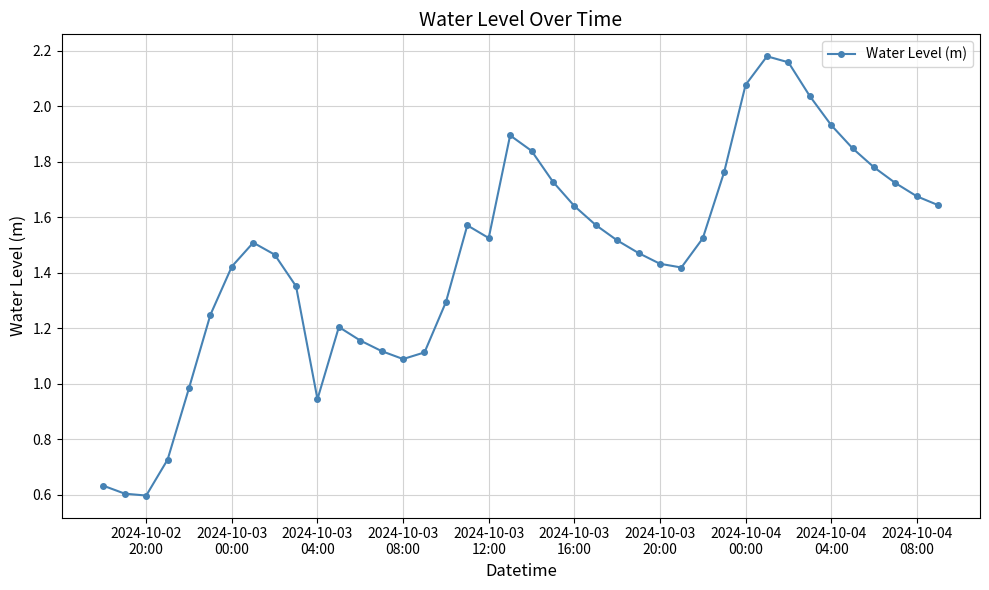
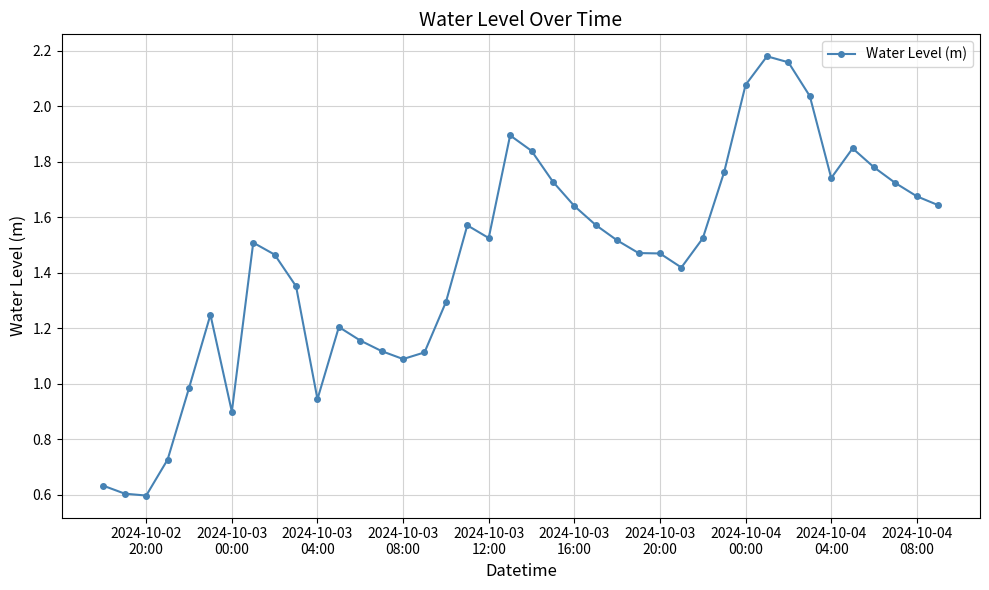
2024-10-03 00:00: 1.42 -> 0.90
2024-10-03 20:00: 1.43 -> 1.47
2024-10-04 04:00: 1.93 -> 1.74
